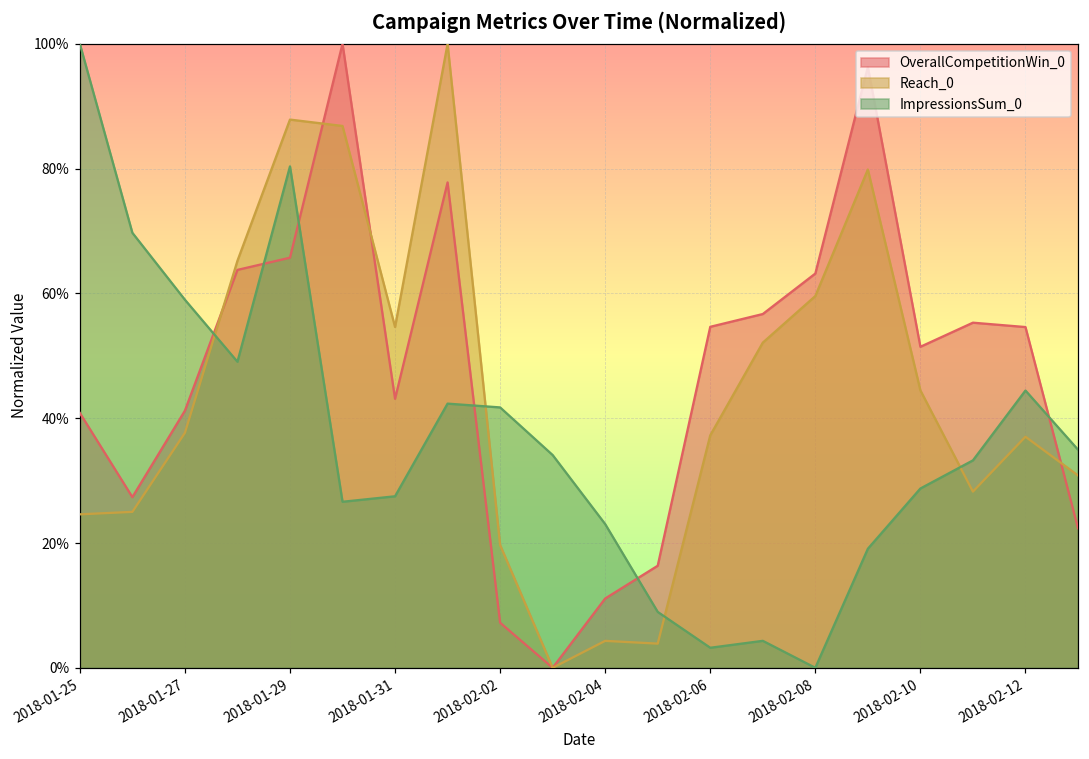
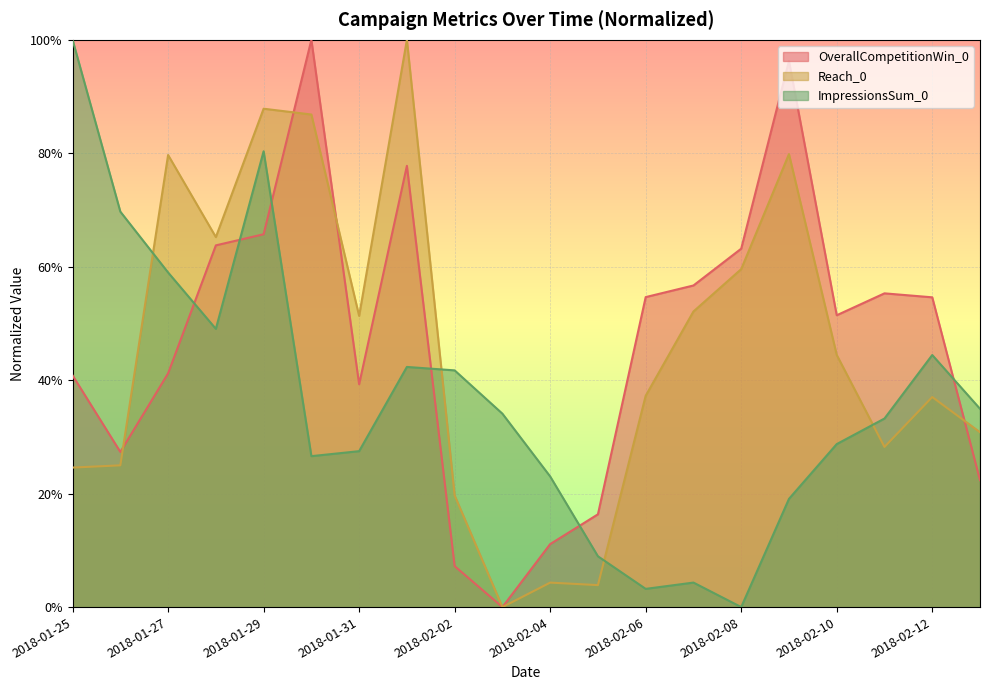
Reach_0, 2018-01-27: 38% -> 80%
OverallCompetitionWin_0, 2018-01-31: 43% -> 39%
Reach_0, 2018-01-31: 55% -> 51%
